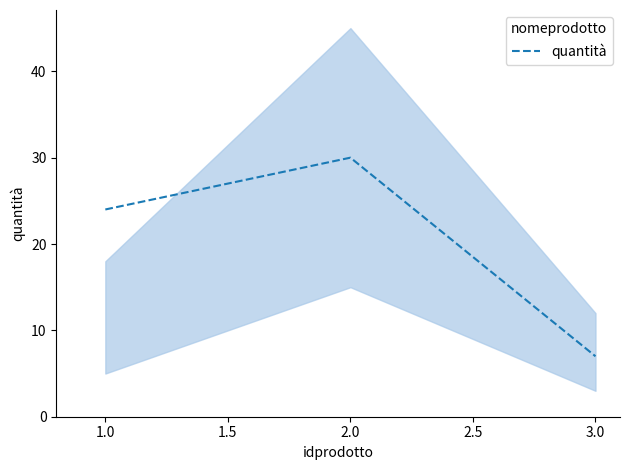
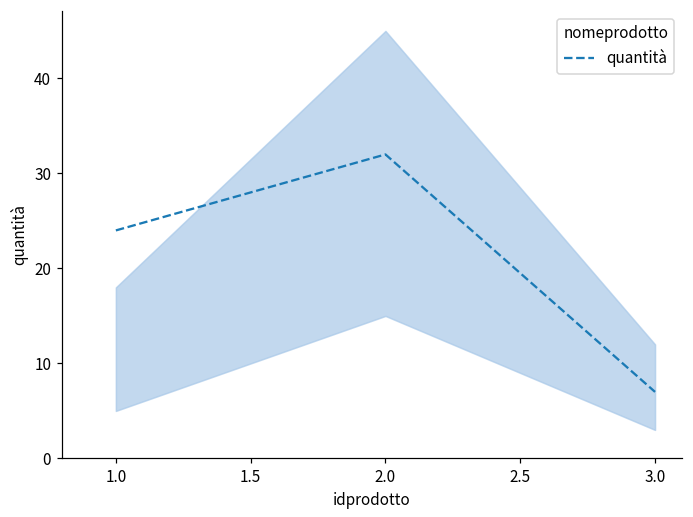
quantità, 2.0: 30 -> 32
